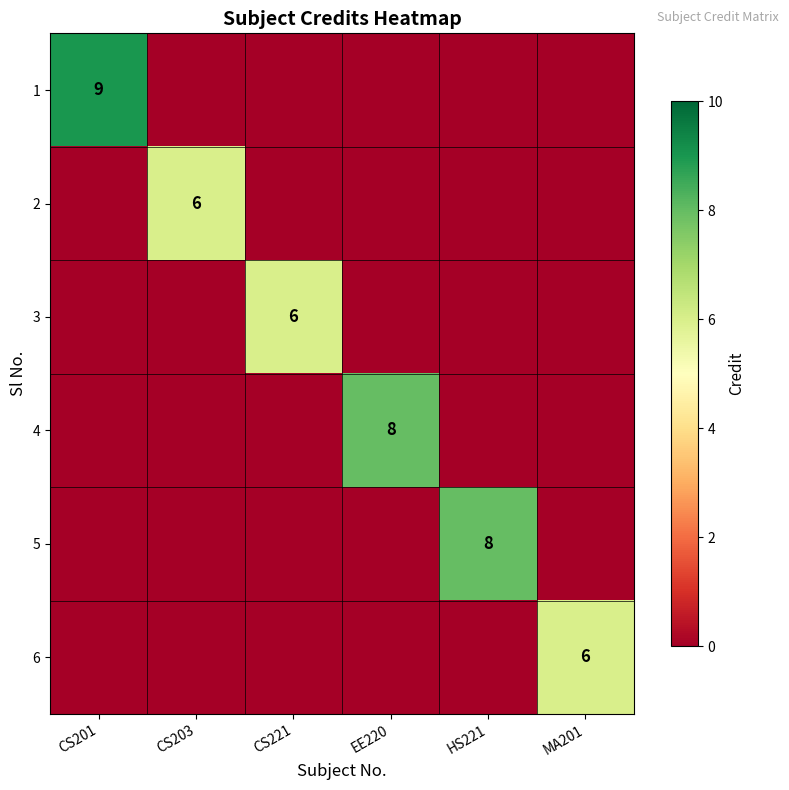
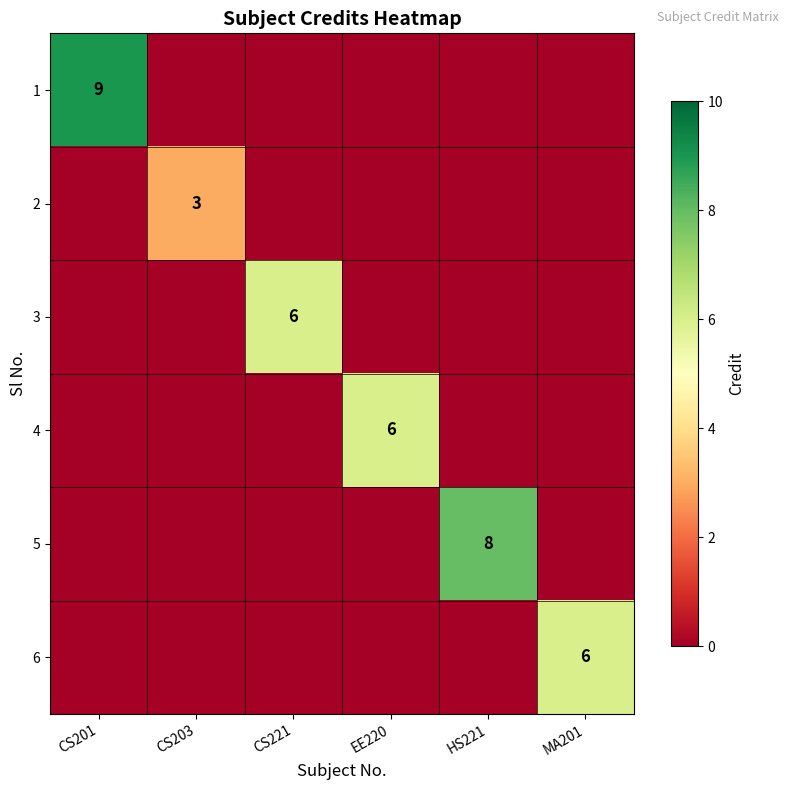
2, CS203: 6 -> 3
4, EE220: 8 -> 6
